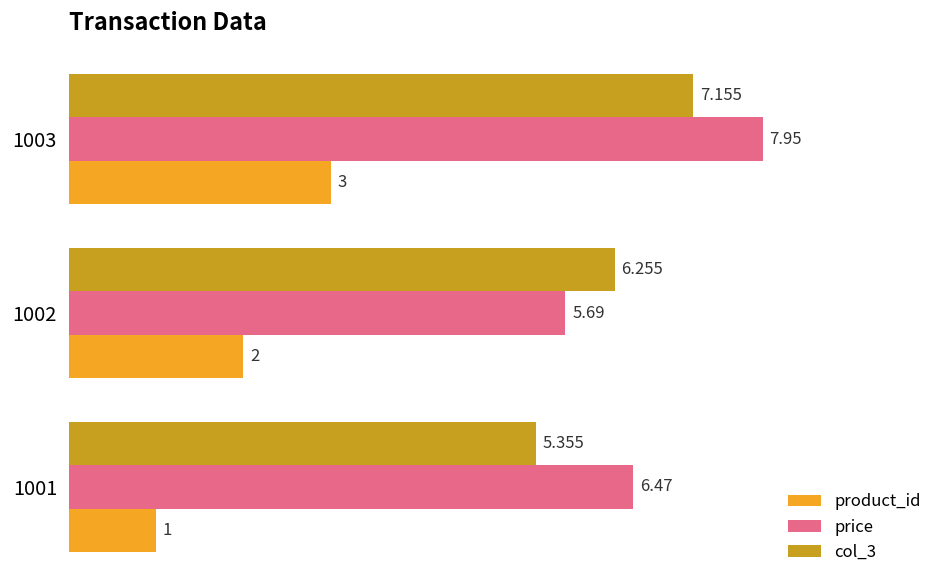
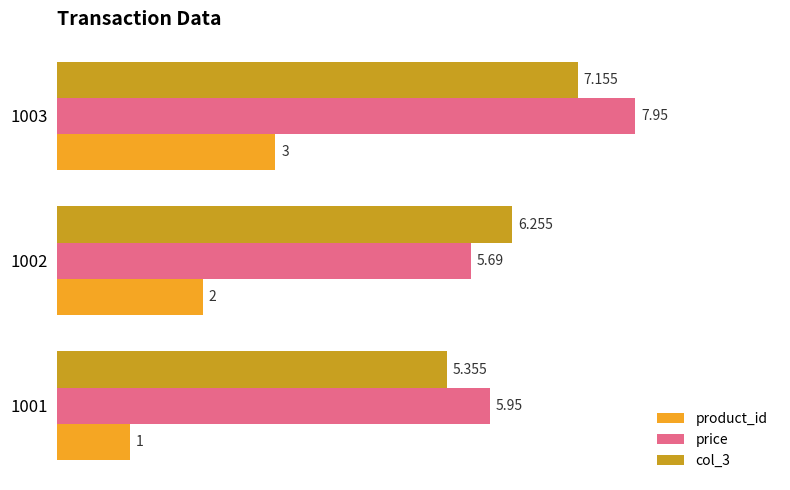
price, 1001: 6.47 -> 5.95
